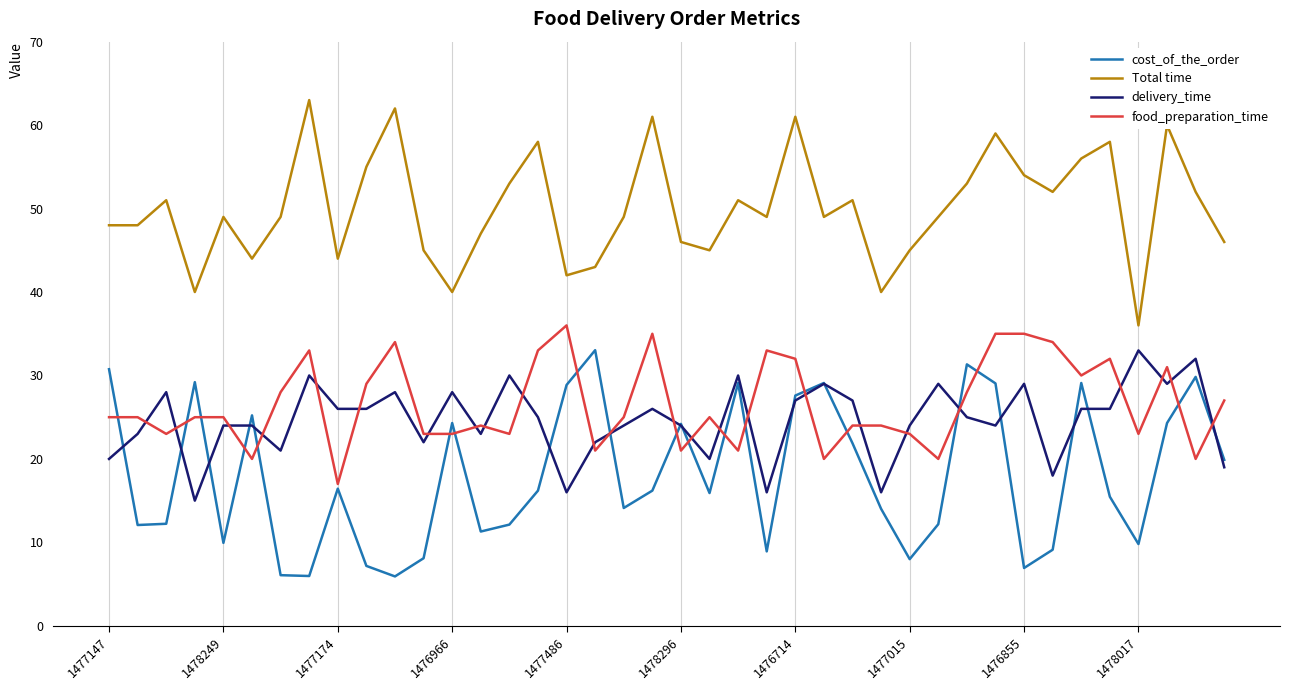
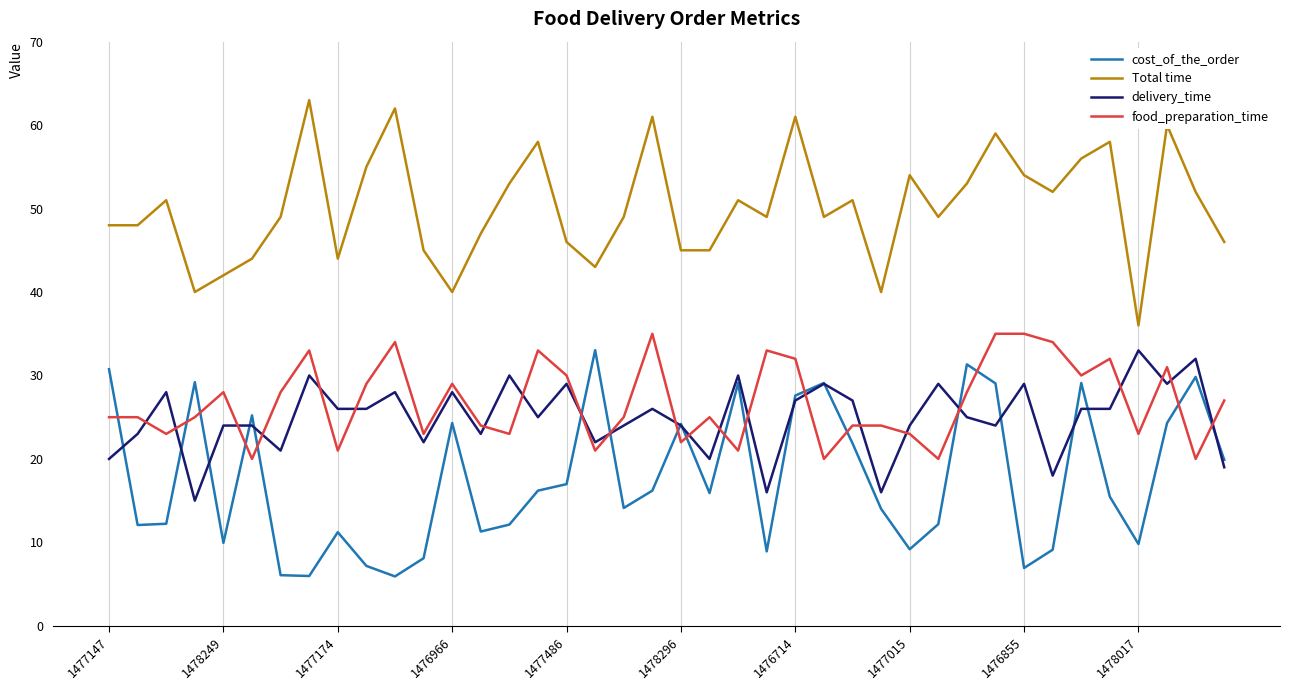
Total time, 1478249: 49 -> 42
food_preparation_time, 1478249: 25 -> 28
cost_of_the_order, 1477174: 16 -> 11
food_preparation_time, 1477174: 17 -> 21
food_preparation_time, 1476966: 23 -> 29
cost_of_the_order, 1477486: 29 -> 17
Total time, 1477486: 42 -> 46
delivery_time, 1477486: 16 -> 29
food_preparation_time, 1477486: 36 -> 30
Total time, 1478296: 46 -> 45
food_preparation_time, 1478296: 21 -> 22
cost_of_the_order, 1477015: 8 -> 9
Total time, 1477015: 45 -> 54
